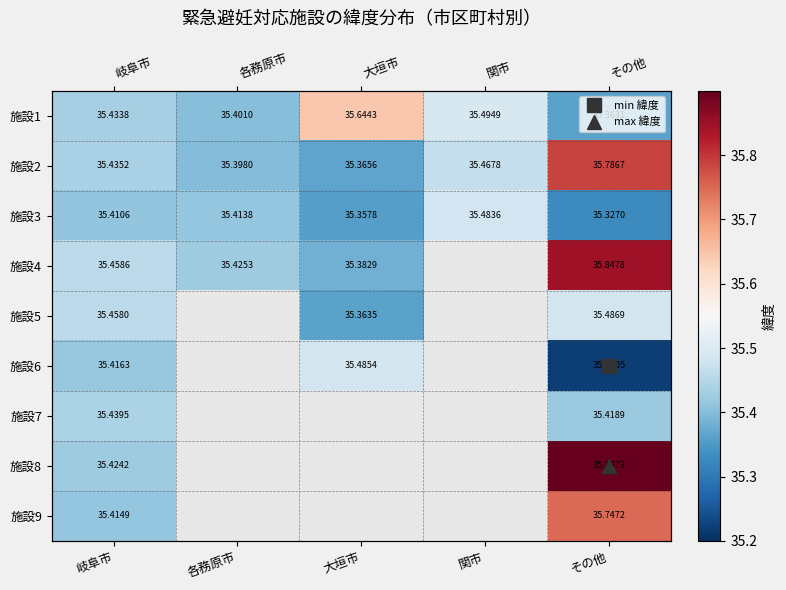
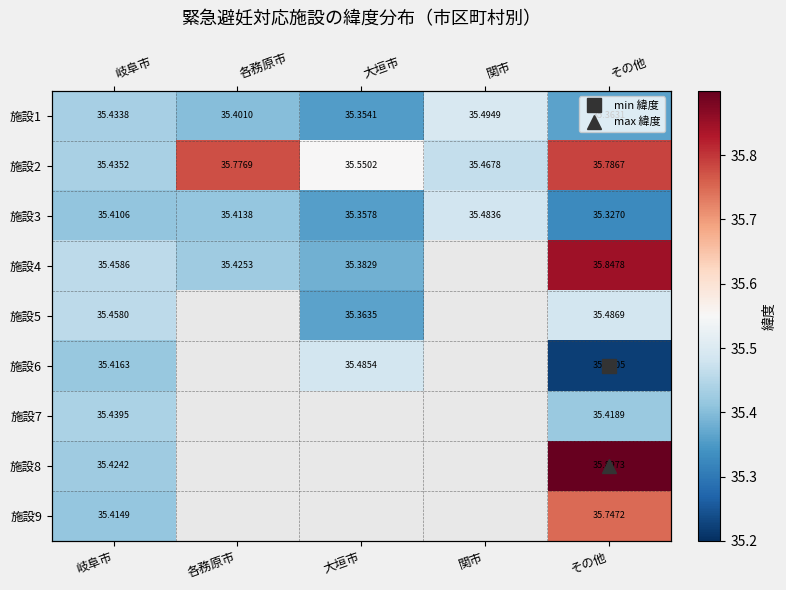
施設1, 大垣市: 35.6443 -> 35.3541
施設2, 各務原市: 35.3980 -> 35.7769
施設2, 大垣市: 35.3656 -> 35.5502
